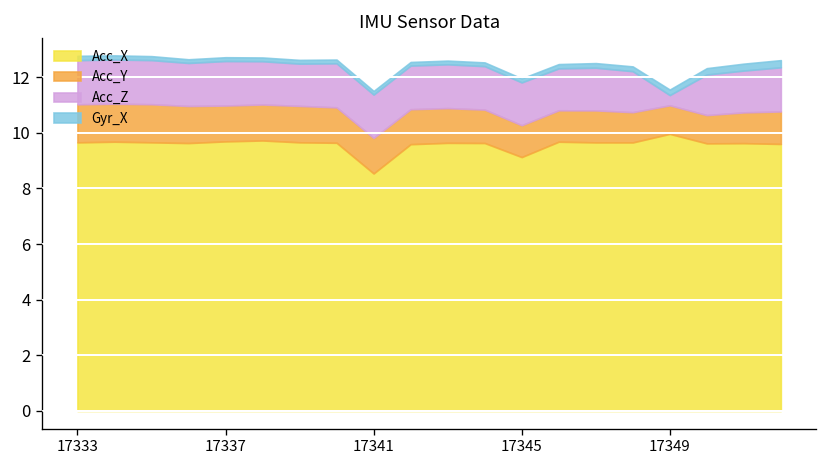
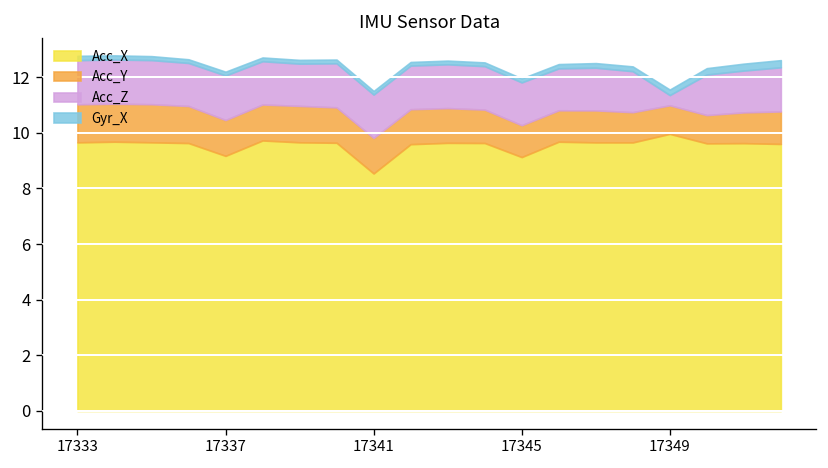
Acc_X, 17337: 9.7 -> 9.2
